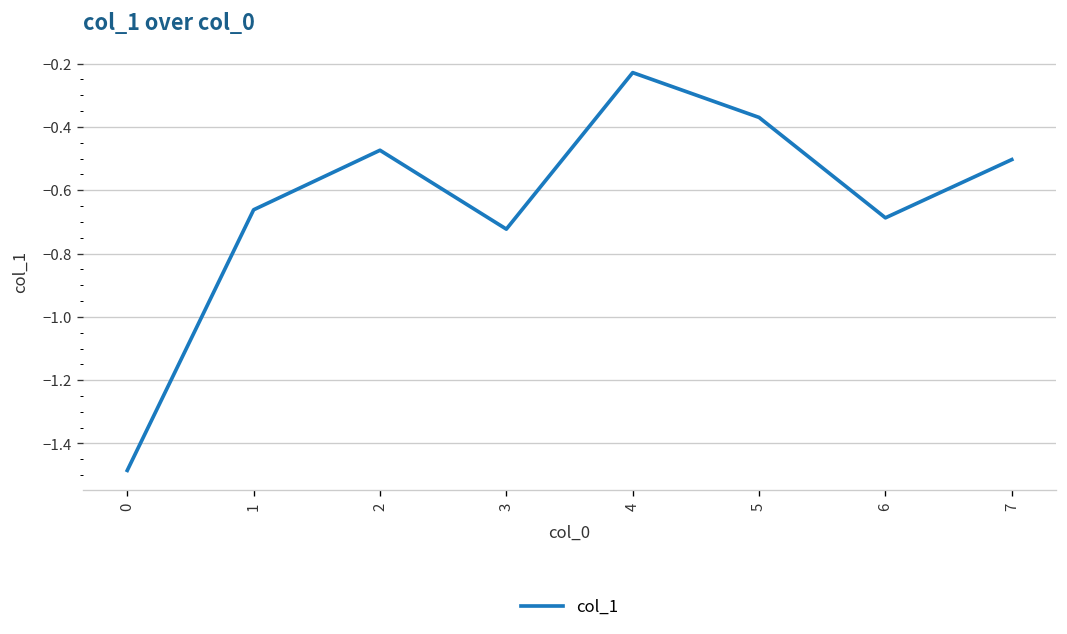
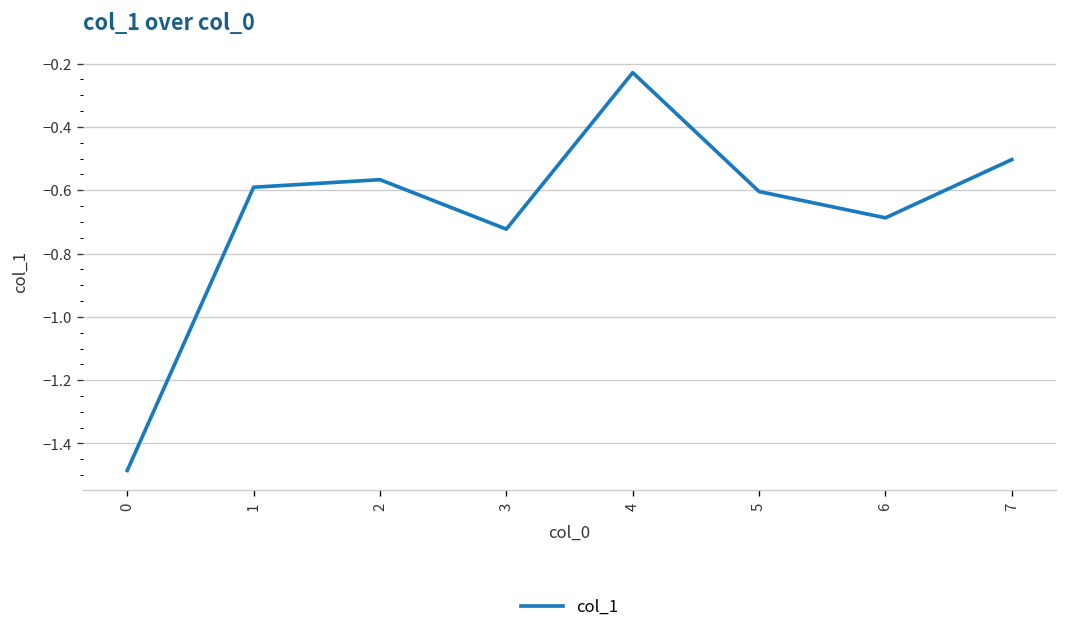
1: -0.66 -> -0.59
2: -0.47 -> -0.57
5: -0.37 -> -0.60
